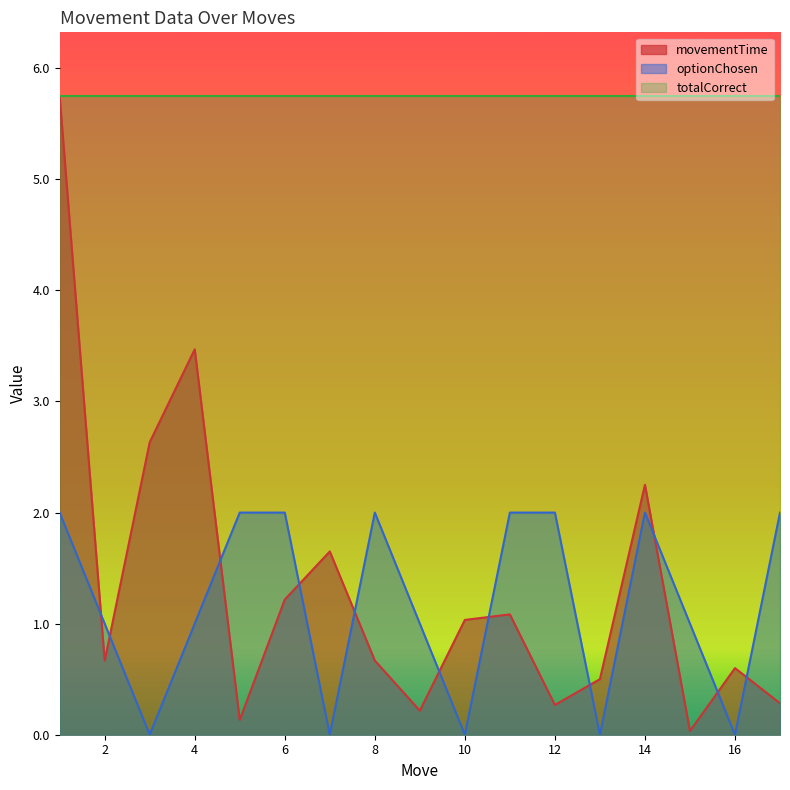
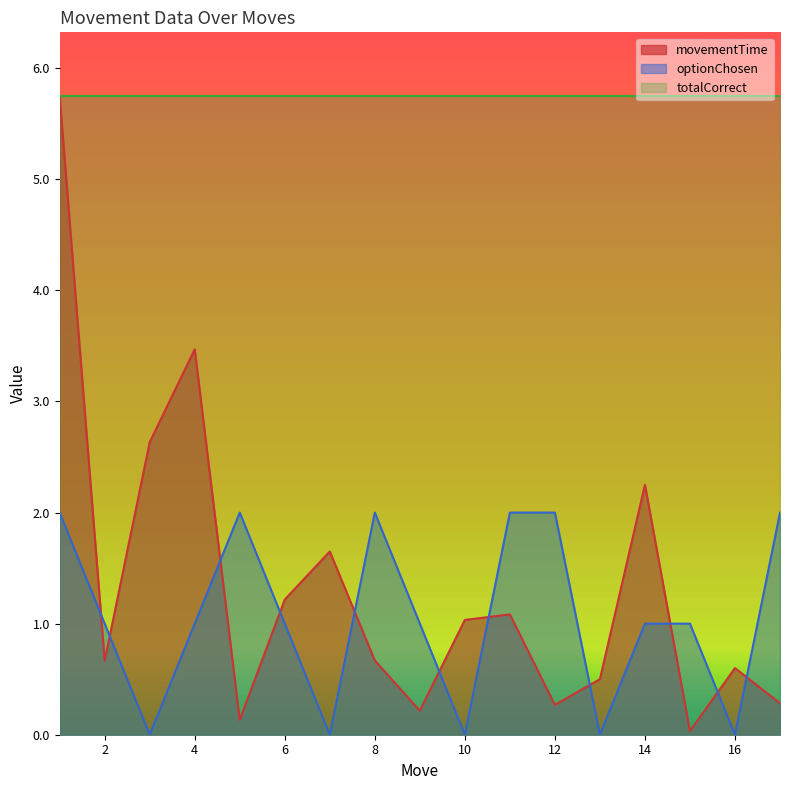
optionChosen, 6: 2 -> 1
optionChosen, 14: 2 -> 1
